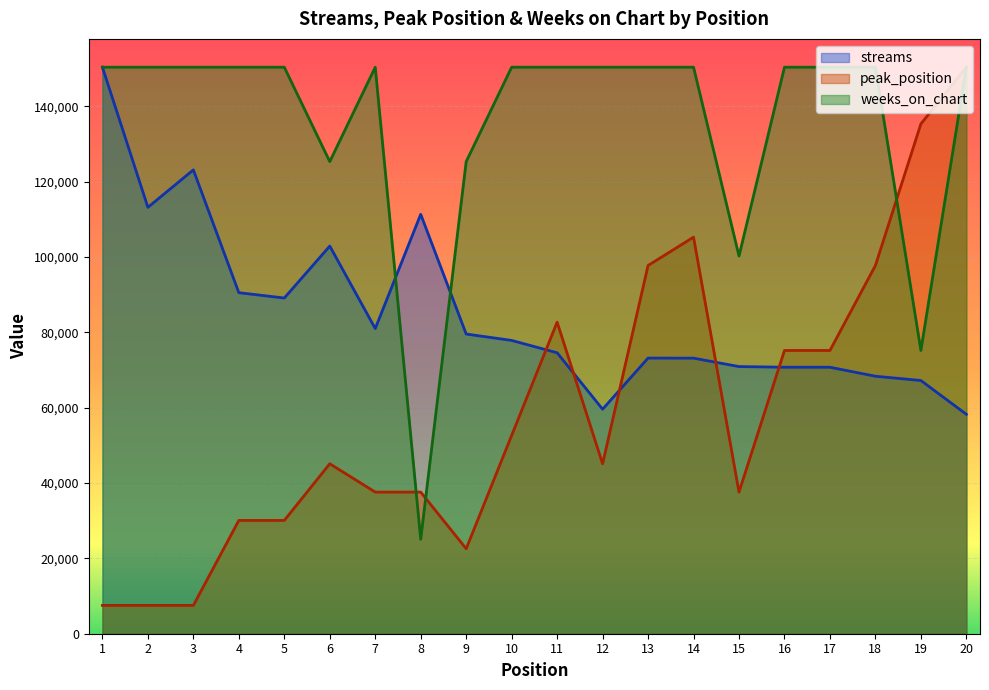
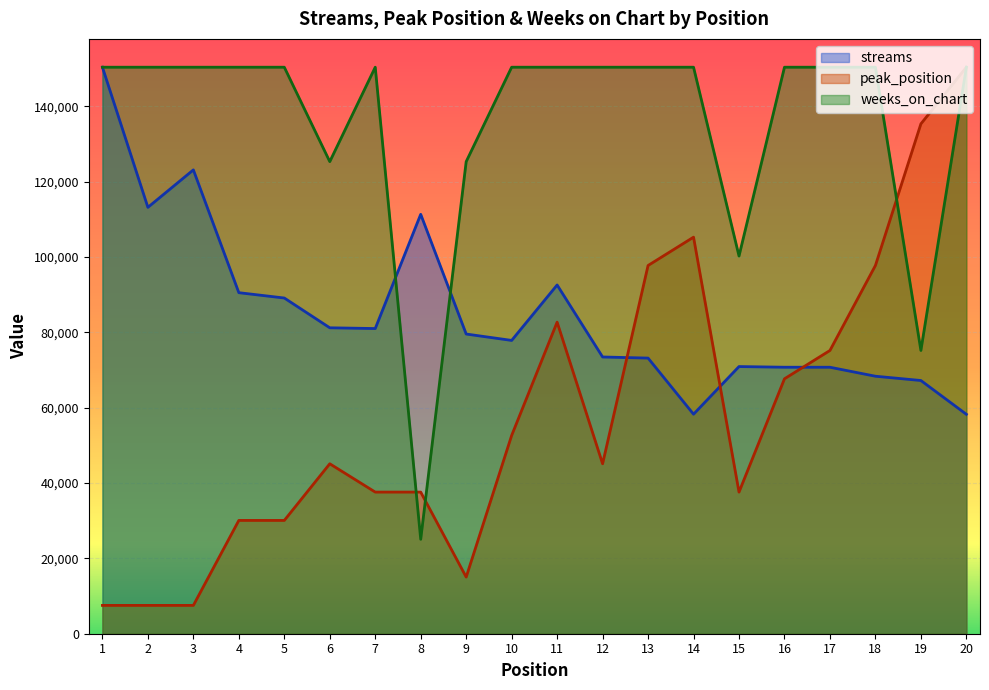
streams, 6: 103,000 -> 81,000
peak_position, 9: 23,000 -> 15,000
streams, 11: 75,000 -> 93,000
streams, 12: 60,000 -> 73,000
streams, 14: 73,000 -> 58,000
peak_position, 16: 75,000 -> 68,000
